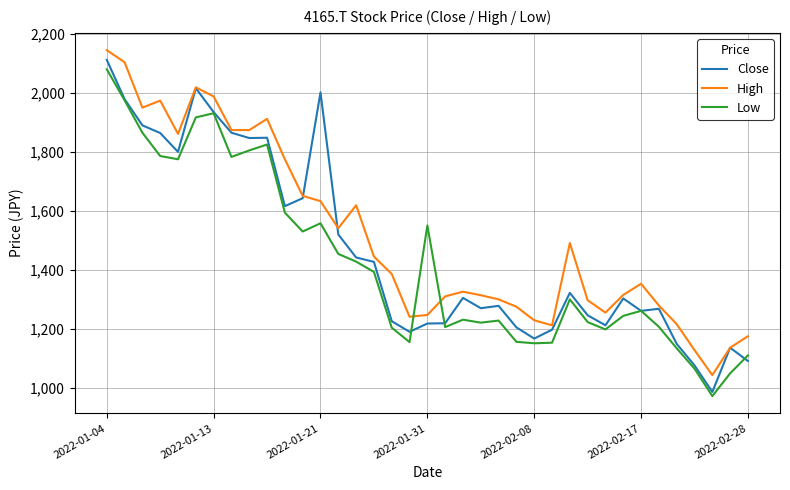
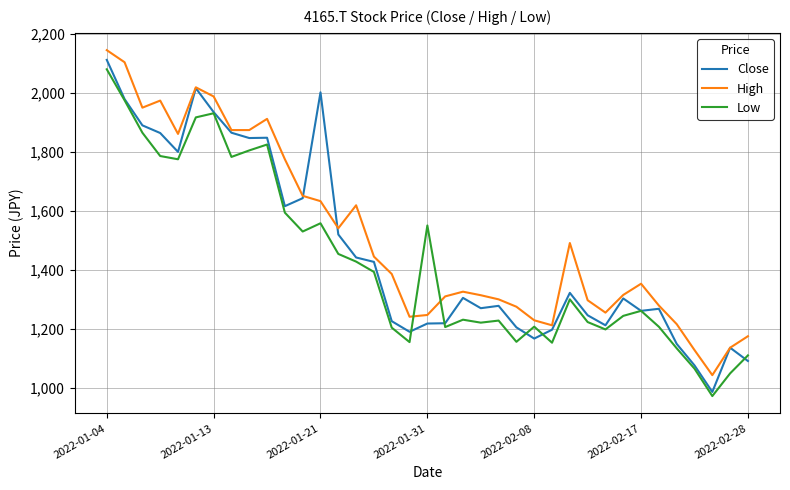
Low, 2022-02-08: 1,150 -> 1,210
